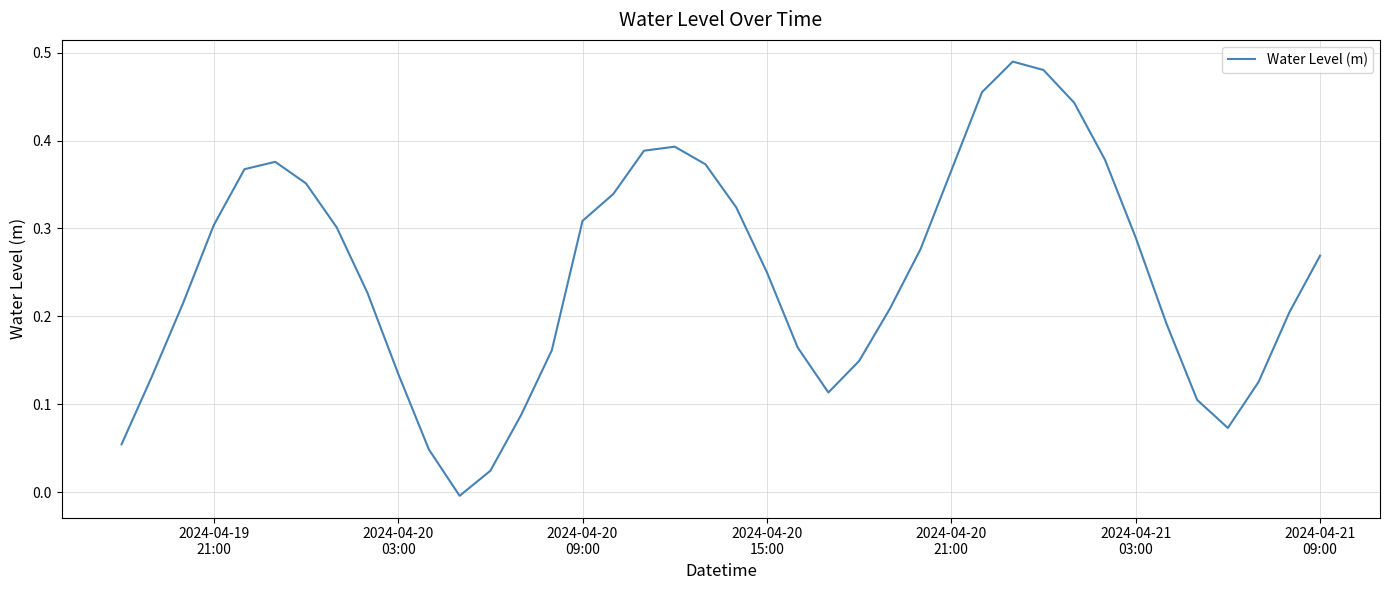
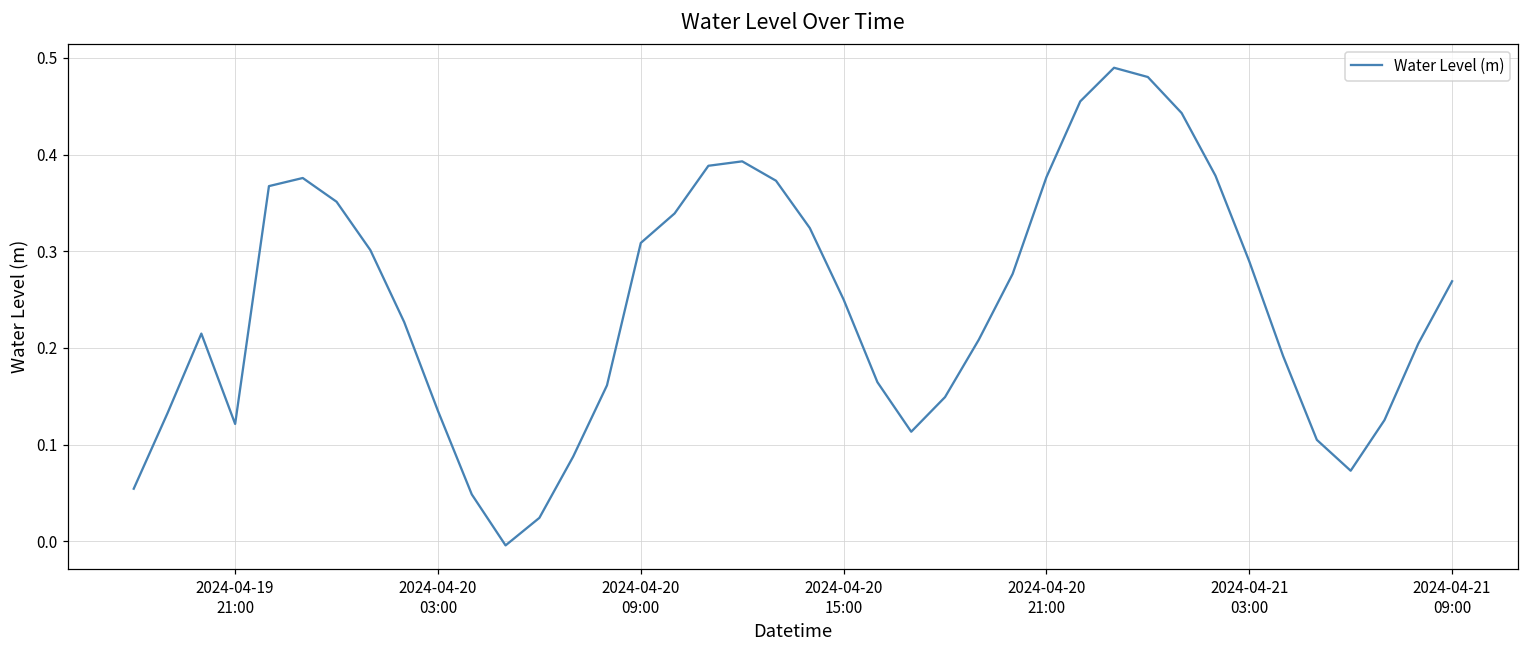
2024-04-19 21:00: 0.30 -> 0.12
2024-04-20 21:00: 0.37 -> 0.38
